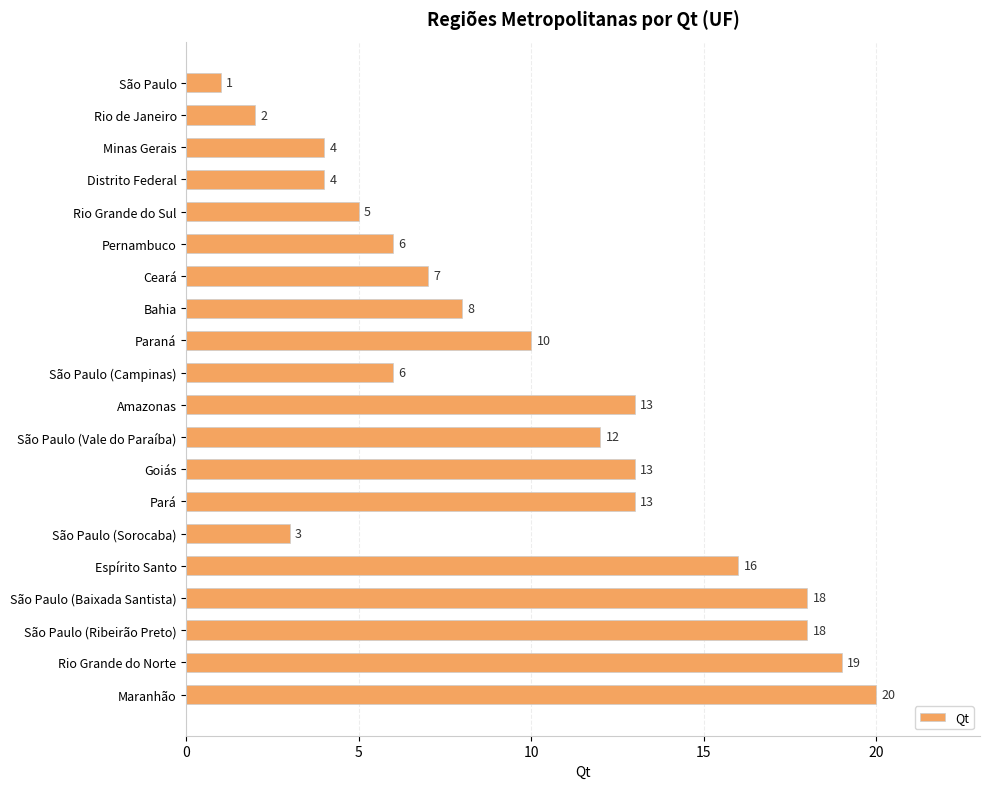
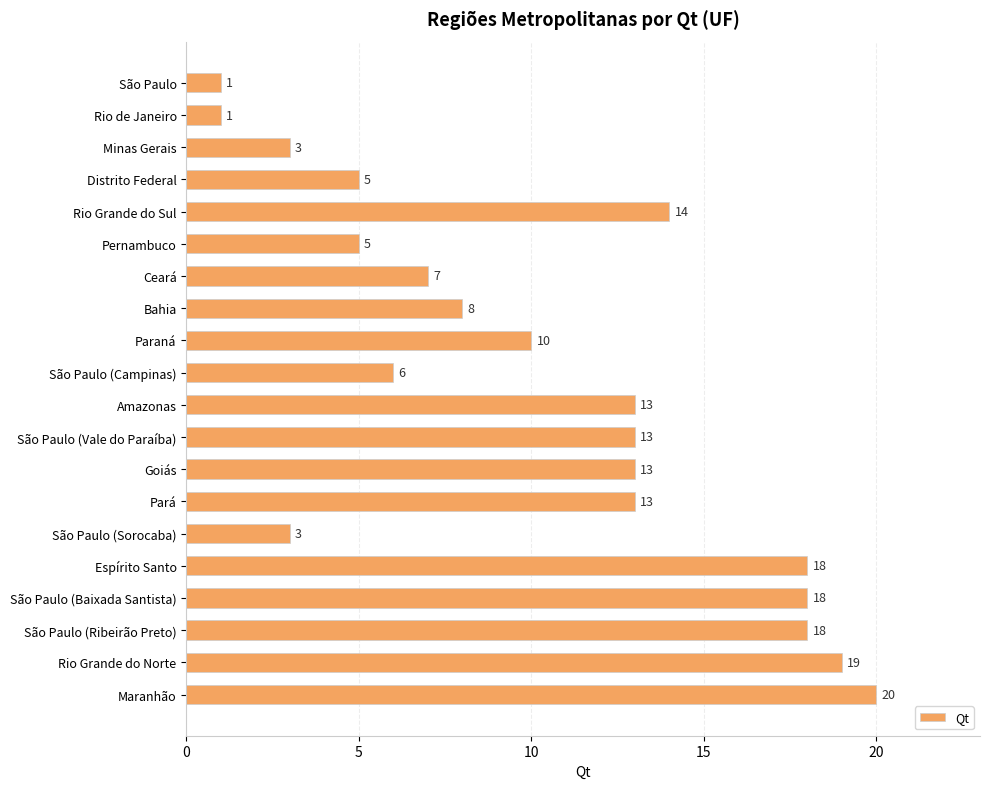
Rio de Janeiro: 2 -> 1
Minas Gerais: 4 -> 3
Distrito Federal: 4 -> 5
Rio Grande do Sul: 5 -> 14
Pernambuco: 6 -> 5
São Paulo (Vale do Paraíba): 12 -> 13
Espírito Santo: 16 -> 18
